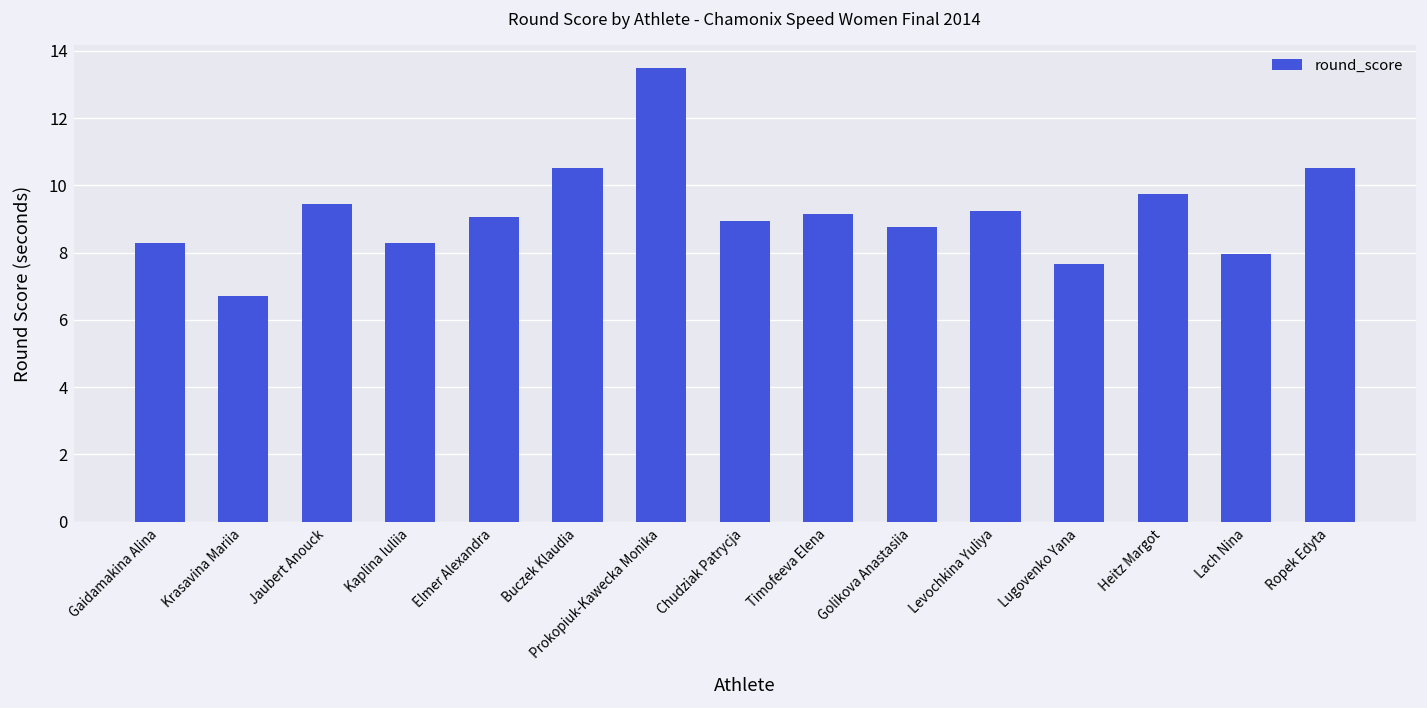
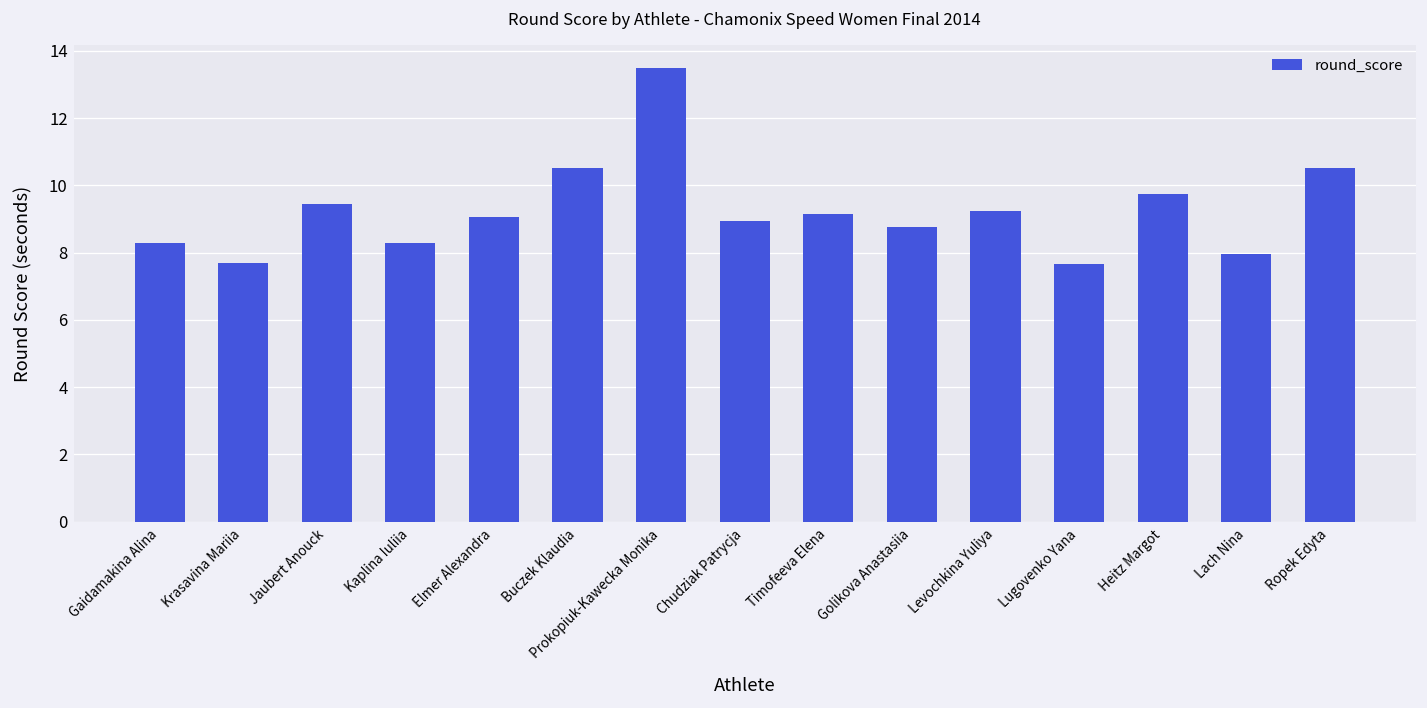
Krasavina Mariia: 6.7 -> 7.7
